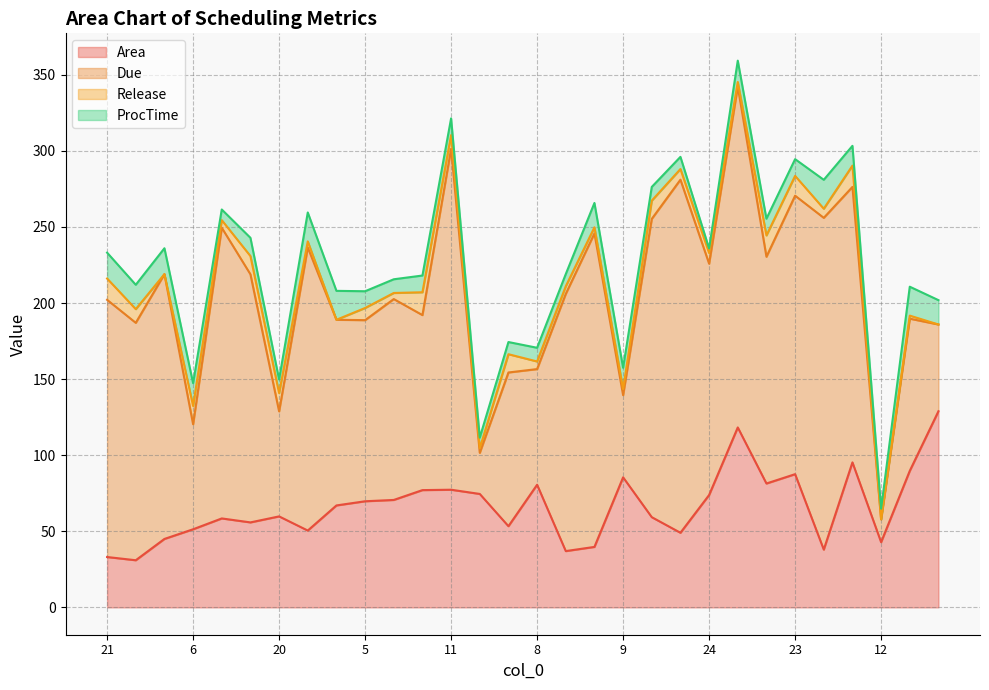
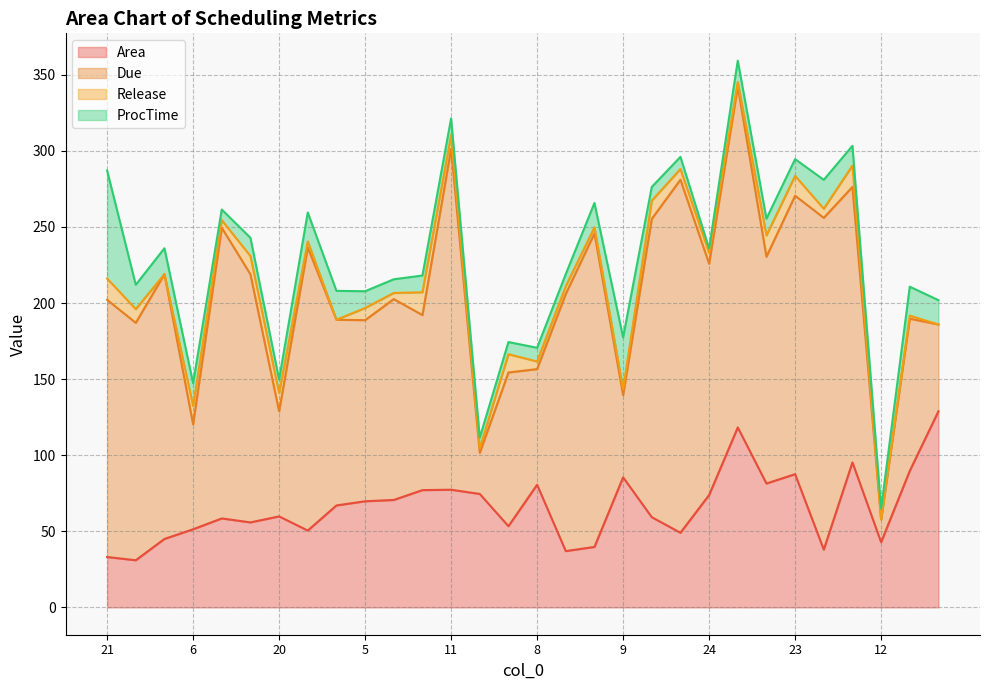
ProcTime, 21: 17 -> 71
ProcTime, 9: 14 -> 34
